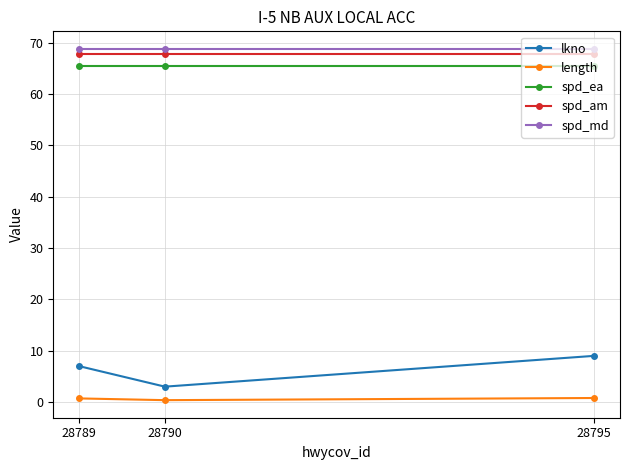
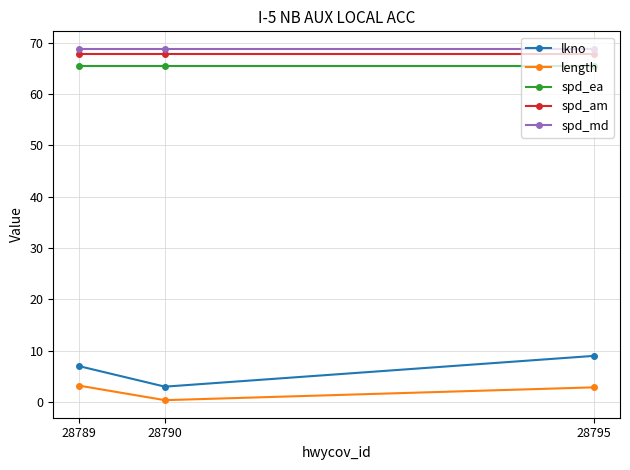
length, 28789: 1 -> 3
length, 28795: 1 -> 3
